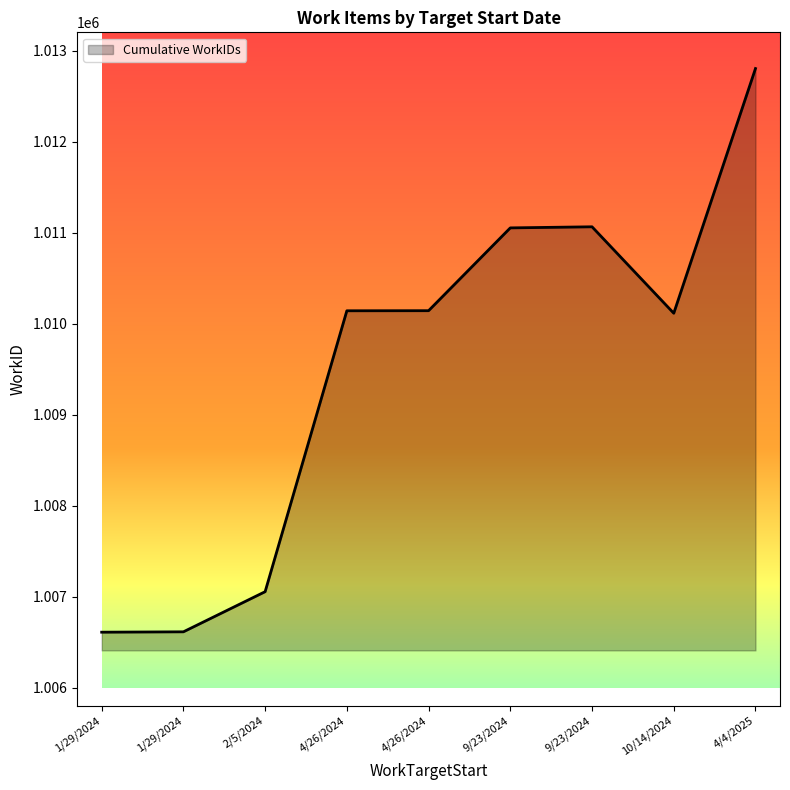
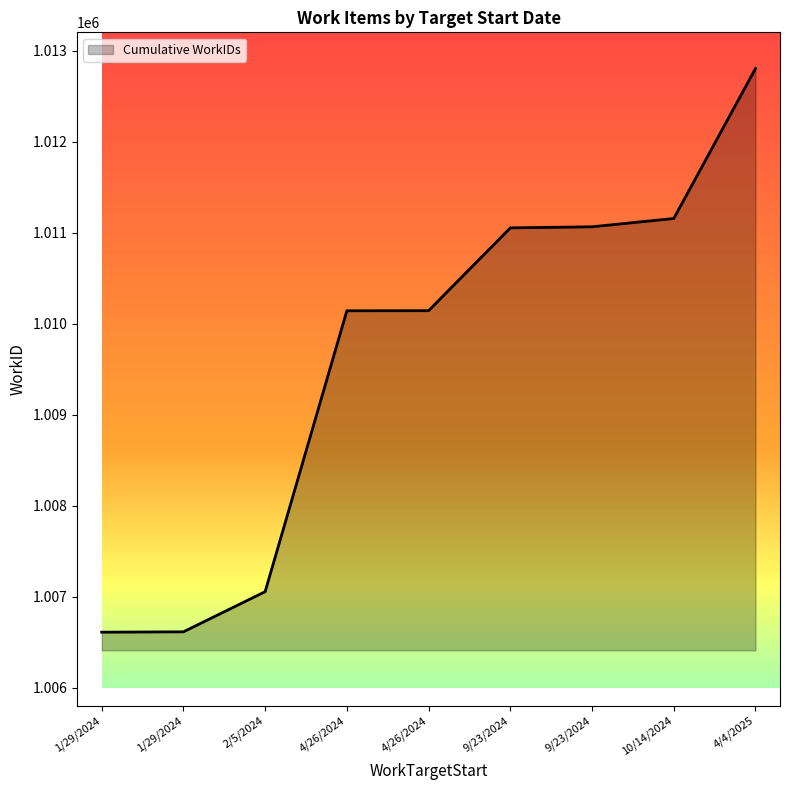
10/14/2024: 1010100 -> 1011200
